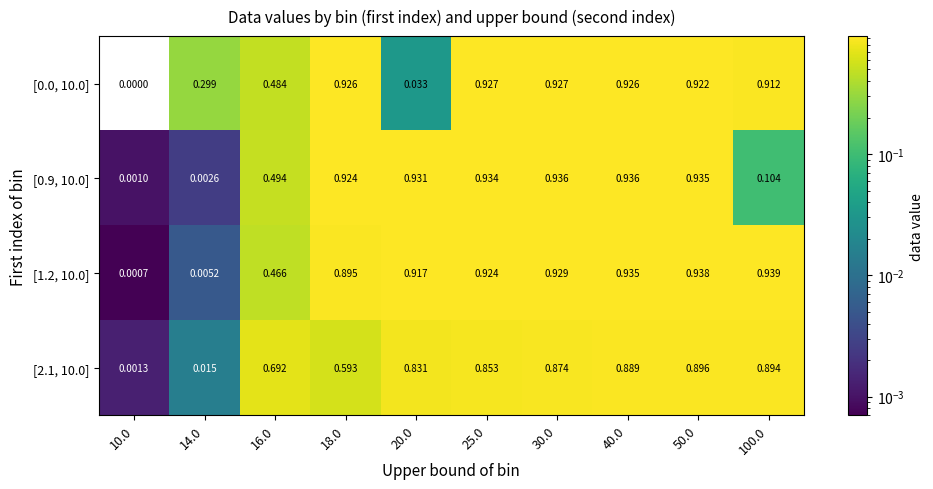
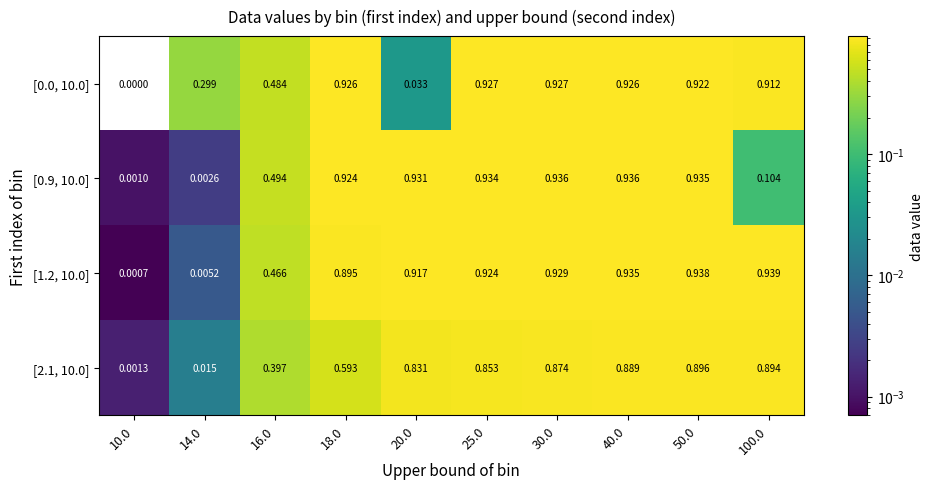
[2.1, 10.0], 16.0: 0.692 -> 0.397
